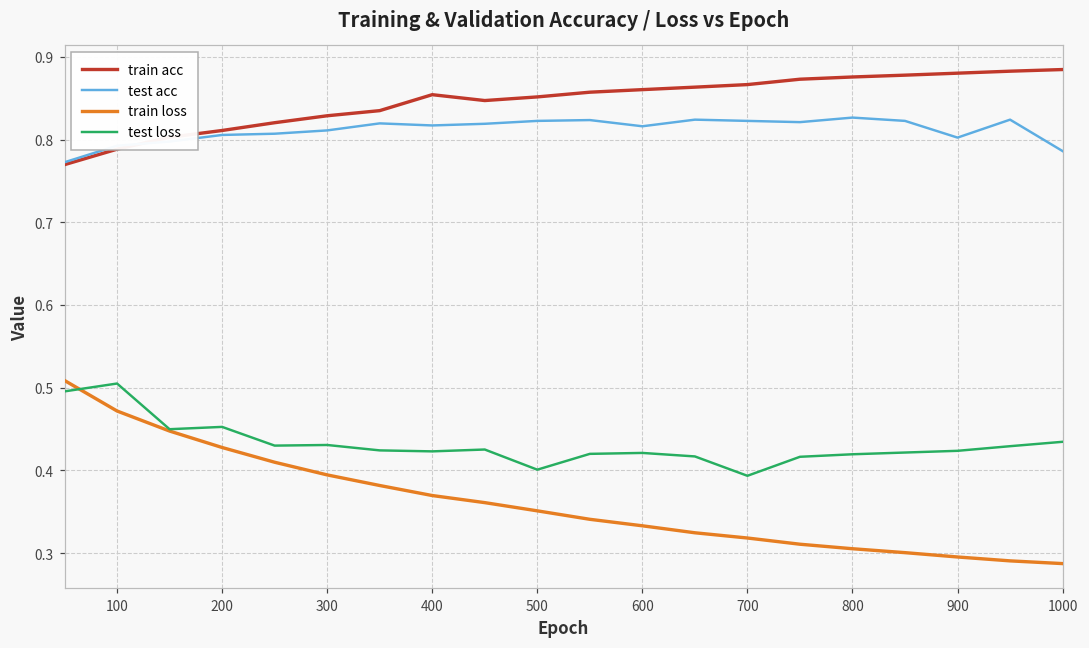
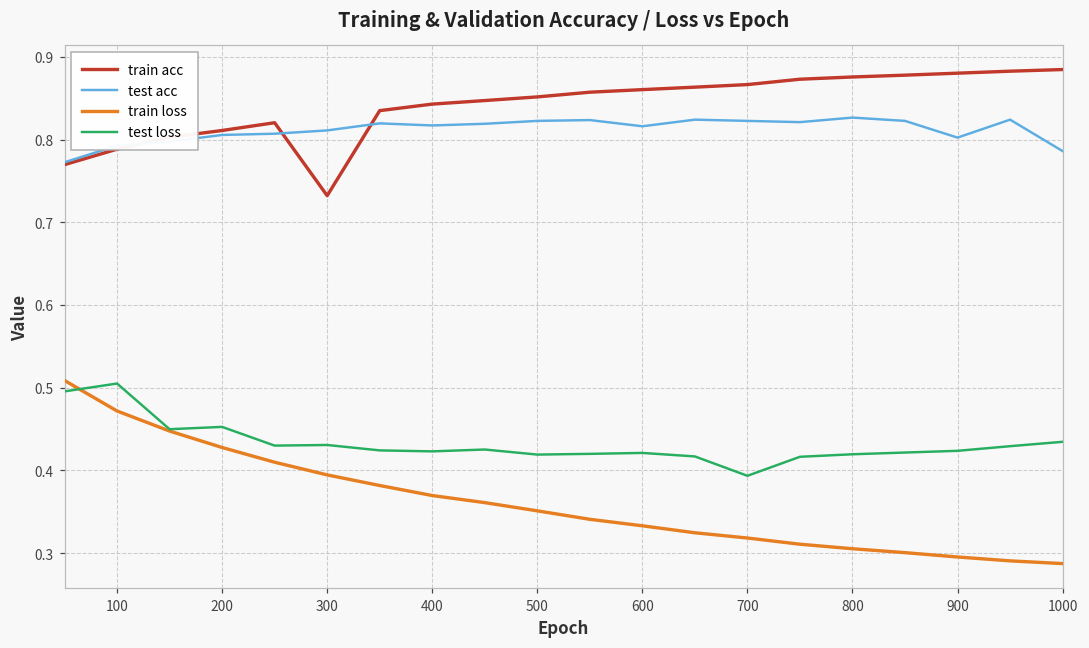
train acc, 300: 0.83 -> 0.73
train acc, 400: 0.85 -> 0.84
test loss, 500: 0.40 -> 0.42
